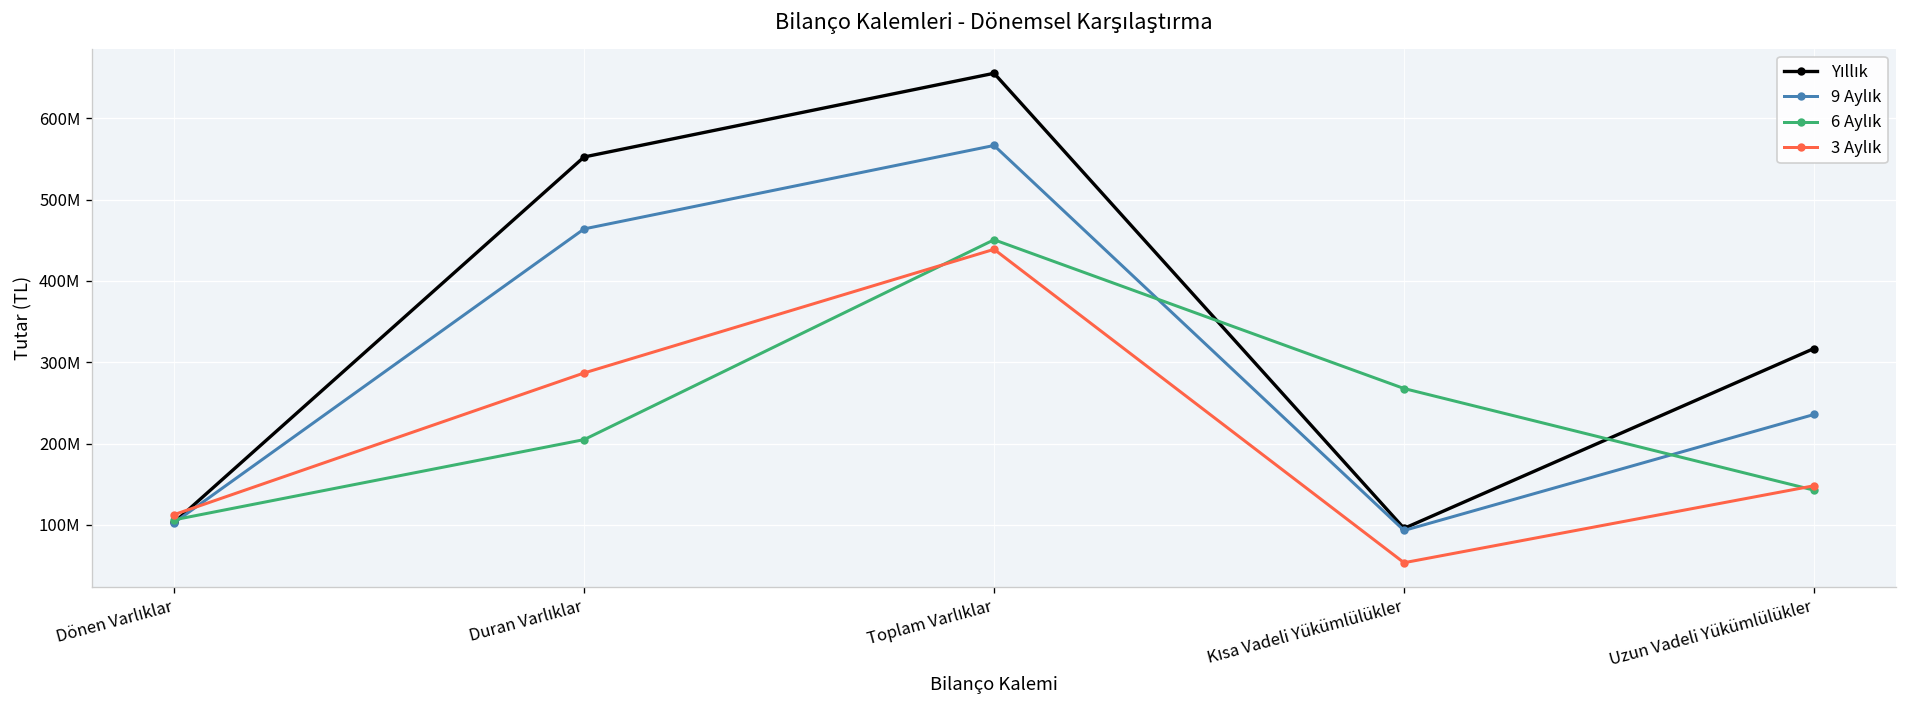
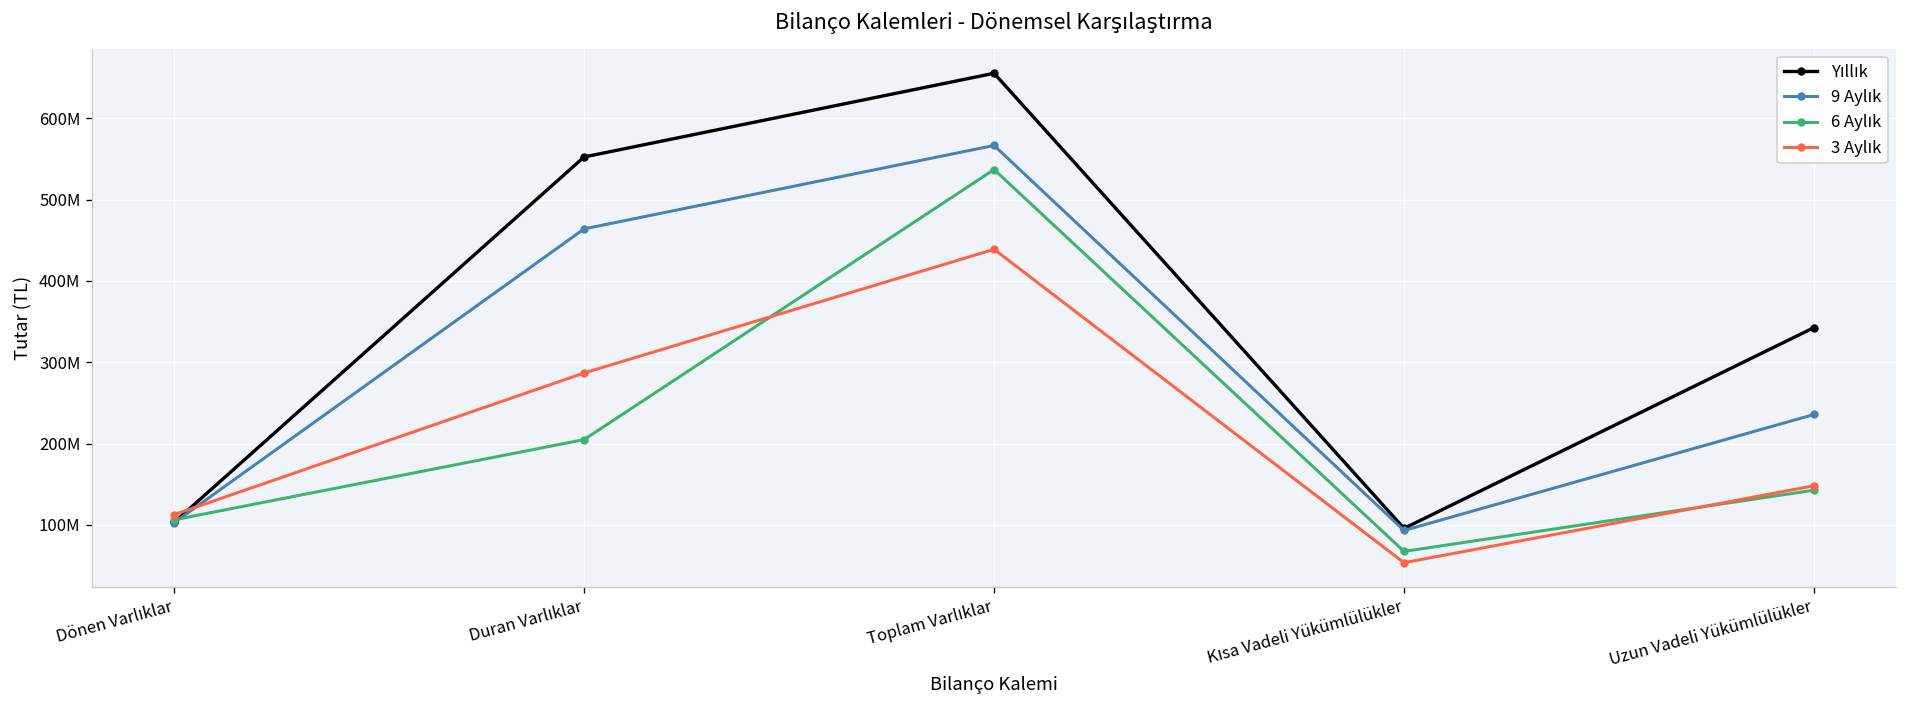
6 Aylık, Toplam Varlıklar: 450000000 -> 540000000
6 Aylık, Kısa Vadeli Yükümlülükler: 270000000 -> 70000000
Yıllık, Uzun Vadeli Yükümlülükler: 320000000 -> 340000000
